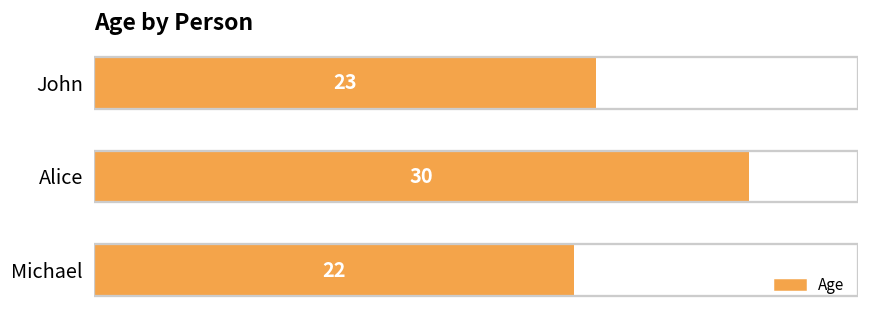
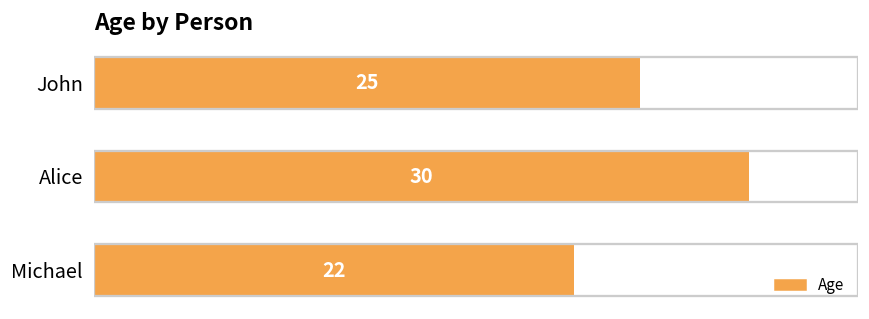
John: 23 -> 25
